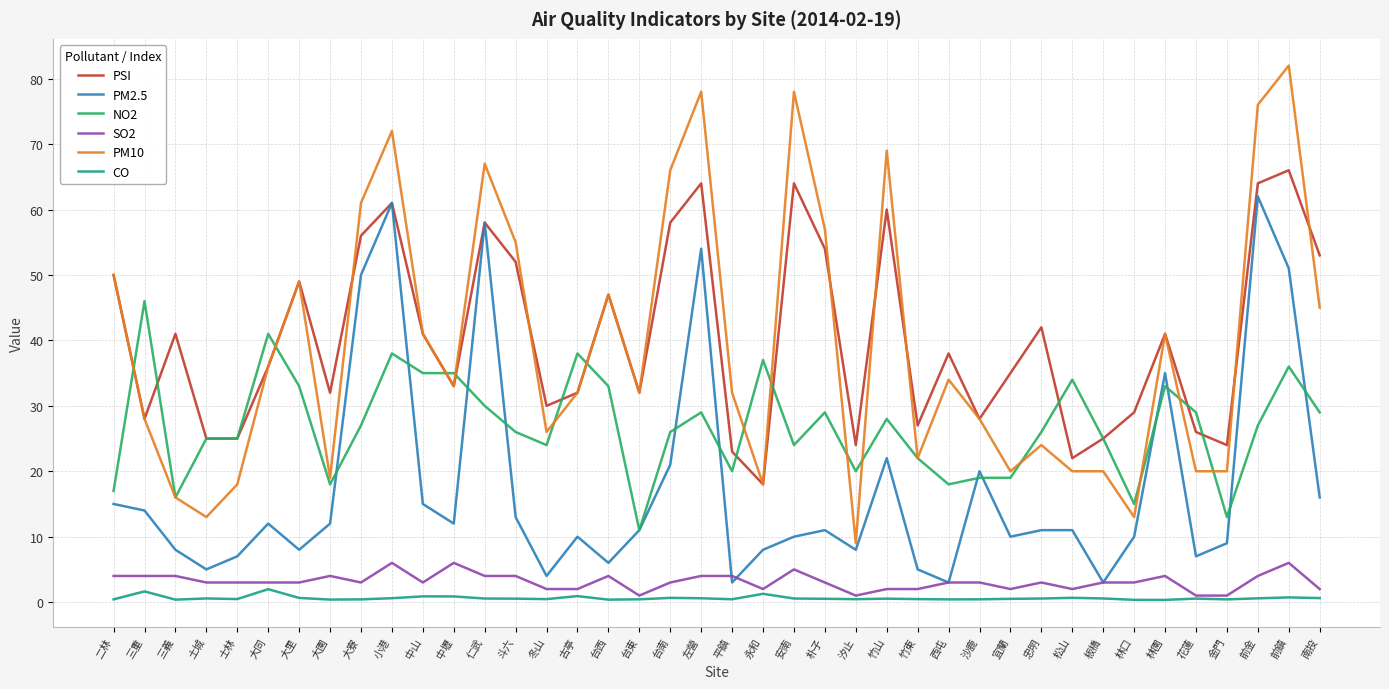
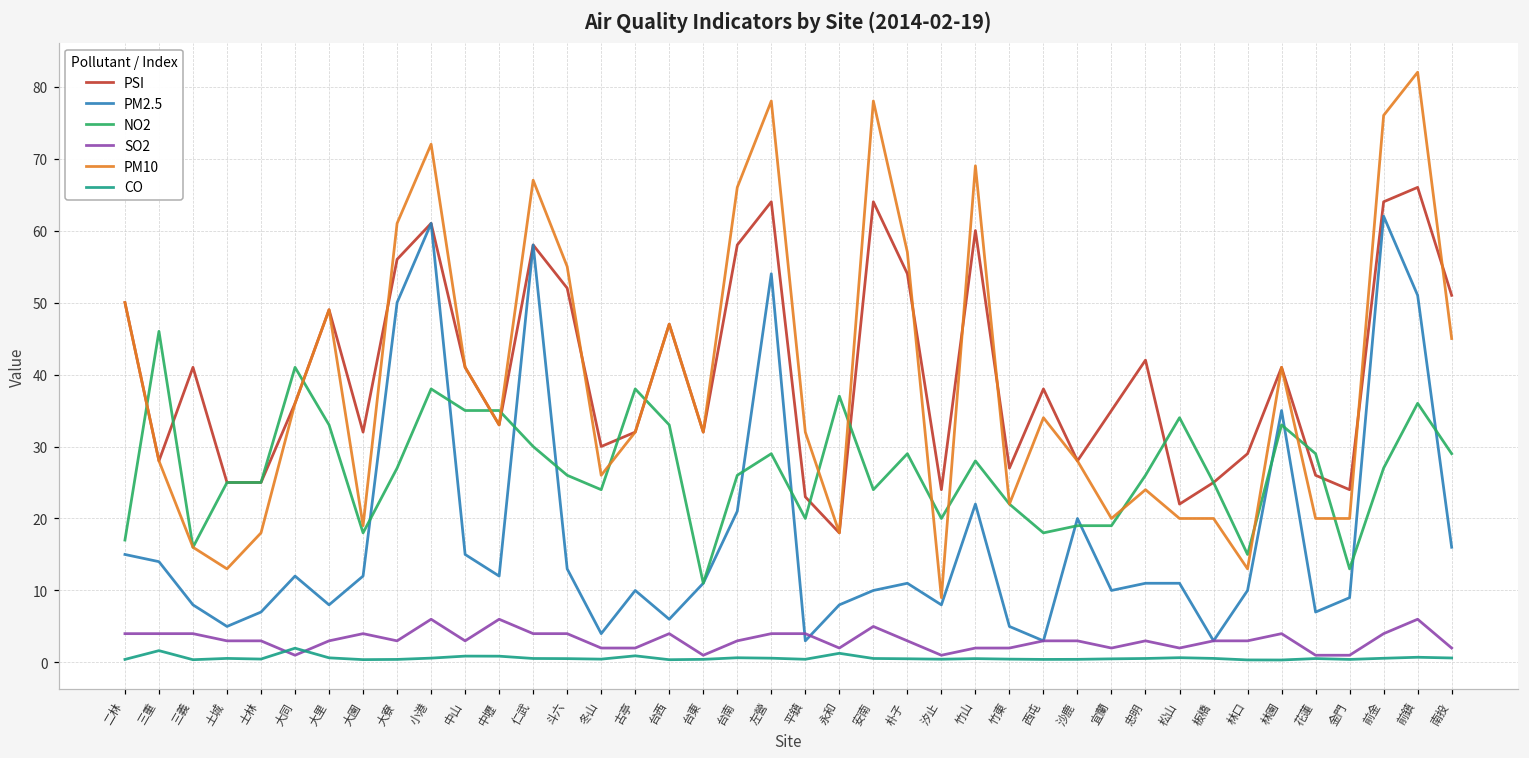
SO2, 大同: 3 -> 1
PSI, 南投: 53 -> 51
